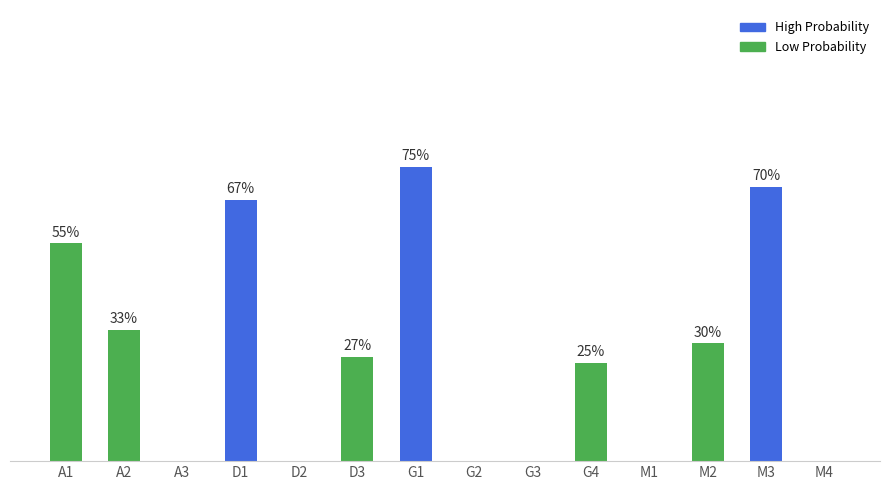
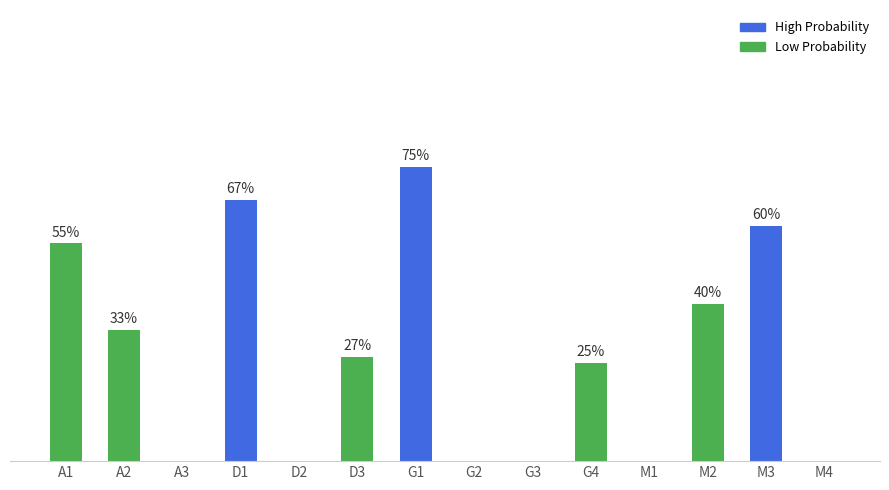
M2: 30% -> 40%
M3: 70% -> 60%
